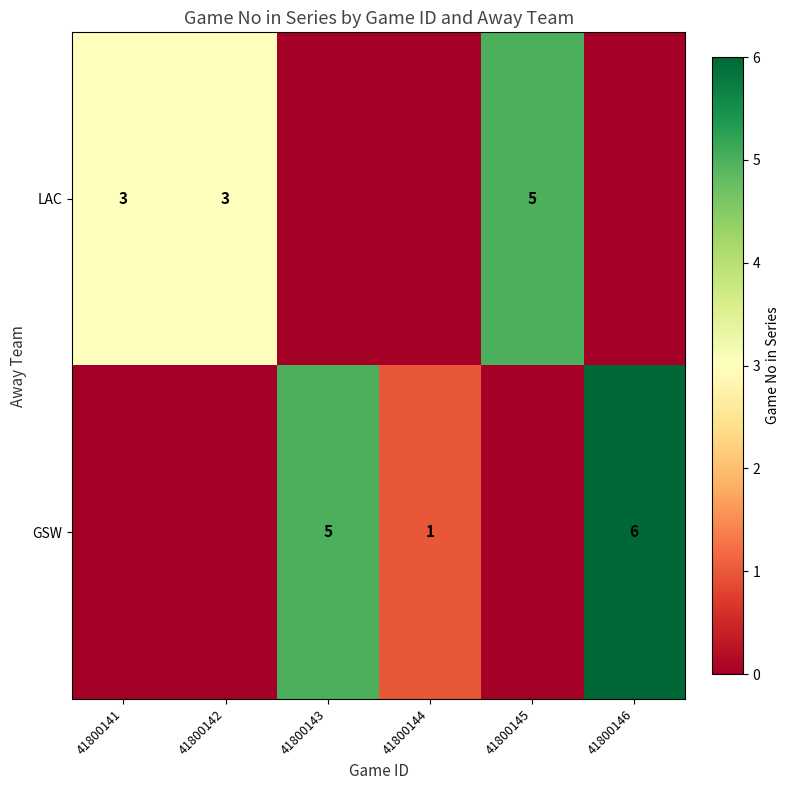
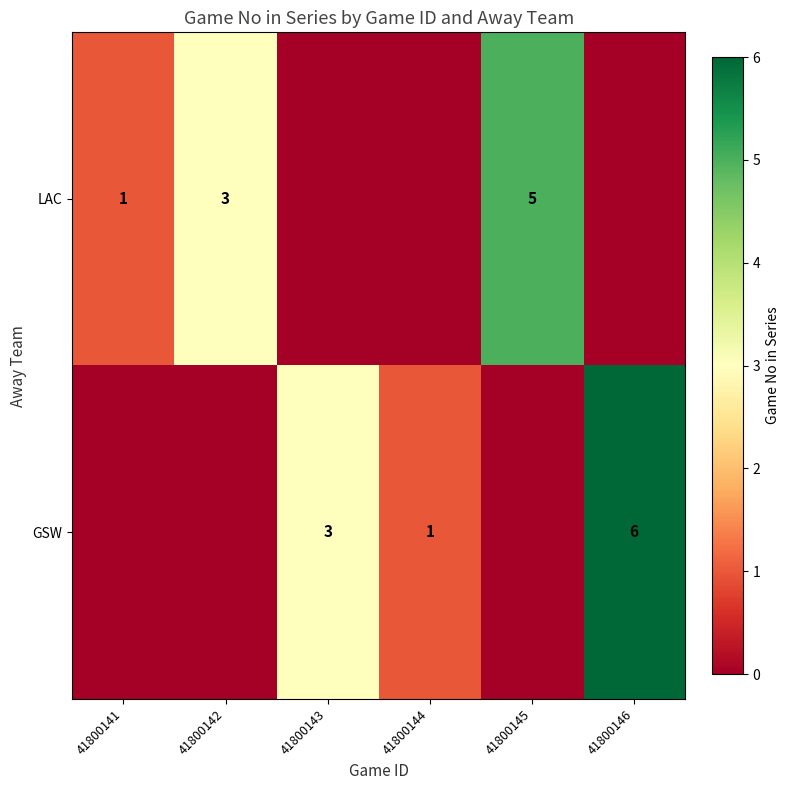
LAC, 41800141: 3 -> 1
GSW, 41800143: 5 -> 3
